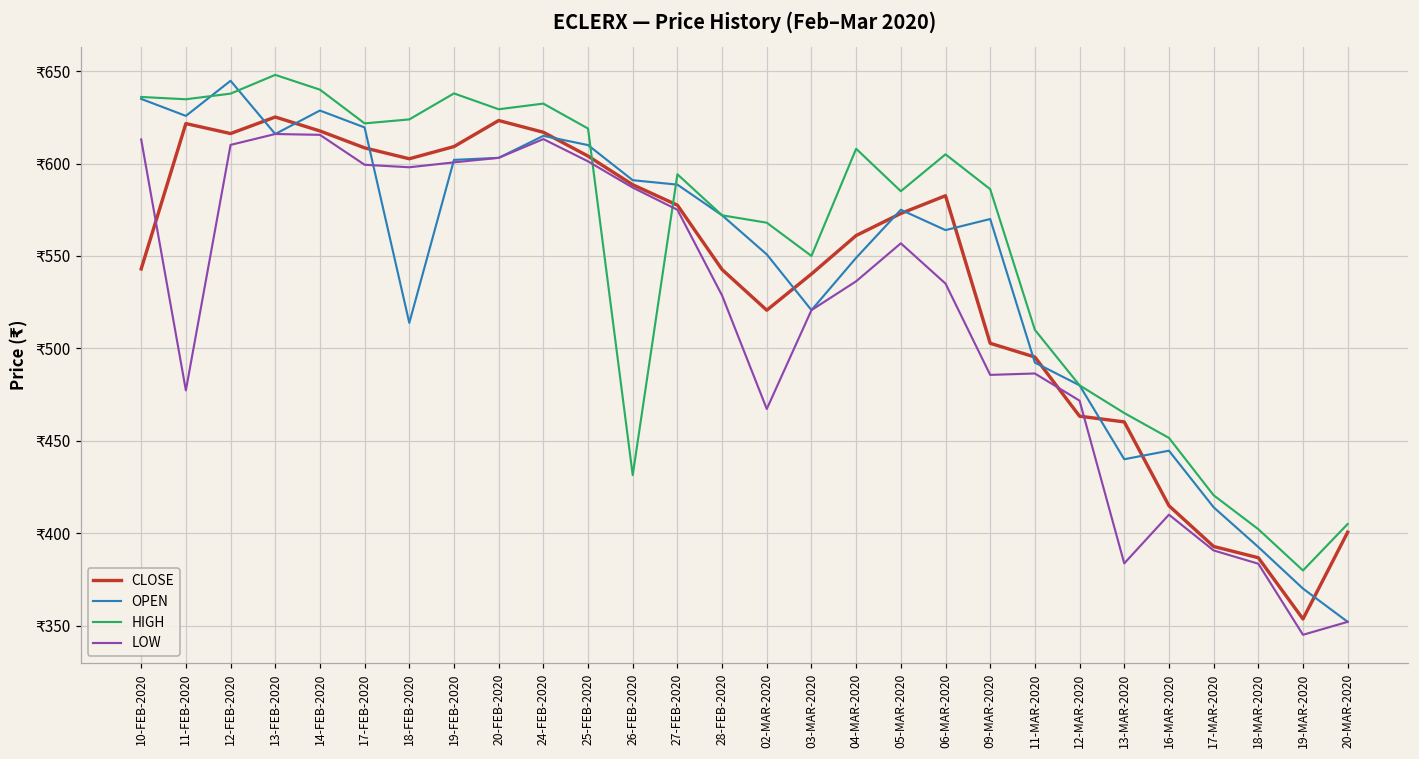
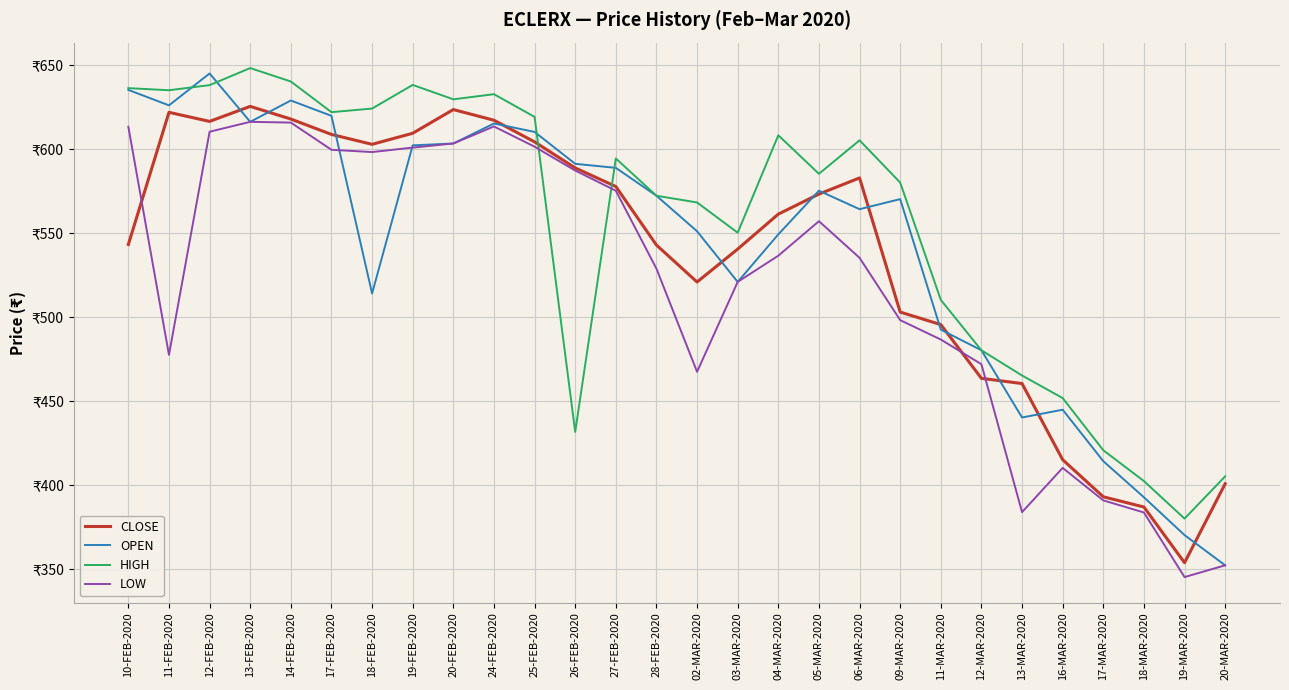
HIGH, 09-MAR-2020: ₹586 -> ₹580
LOW, 09-MAR-2020: ₹486 -> ₹498
